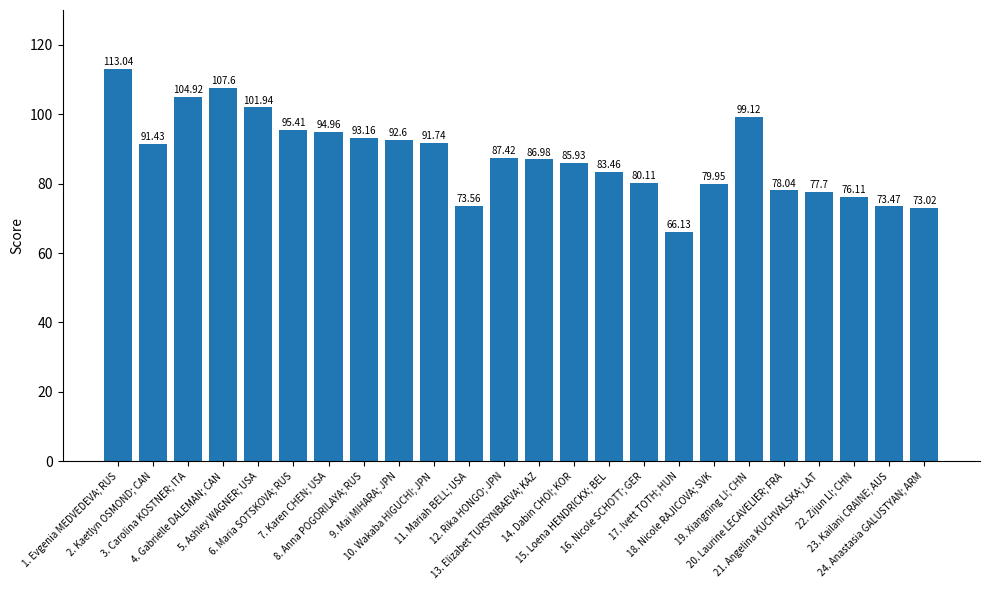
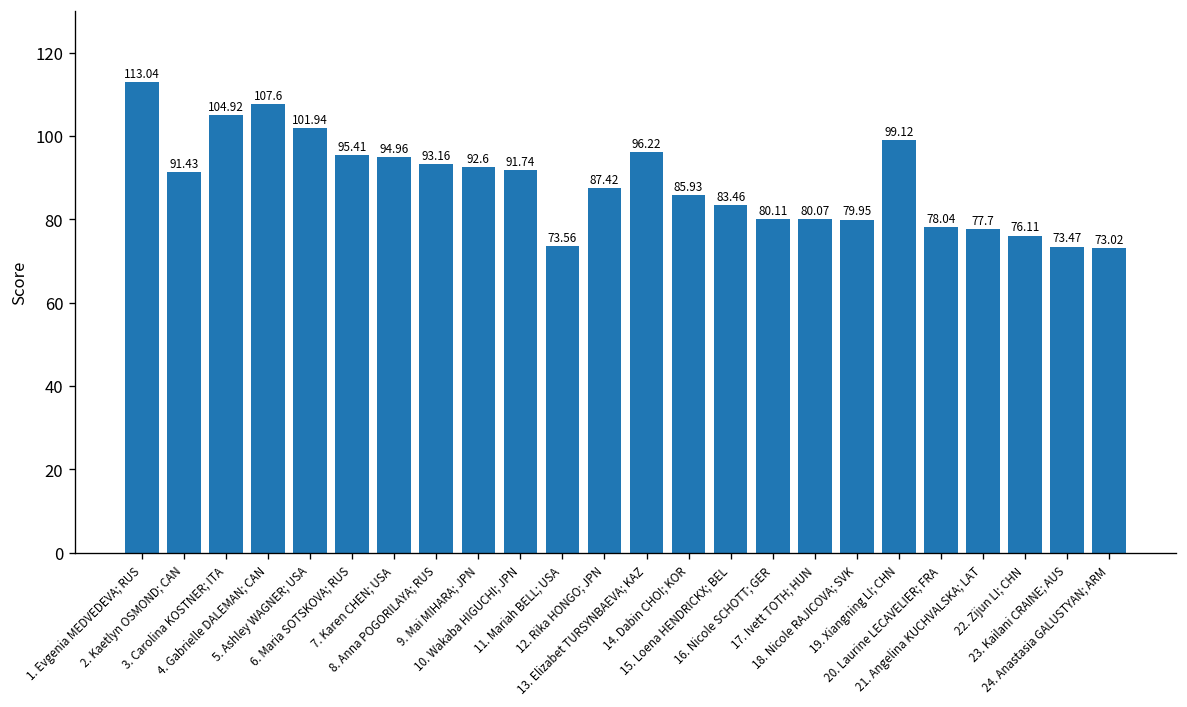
13. Elizabet TURSYNBAEVA; KAZ: 86.98 -> 96.22
17. Ivett TOTH; HUN: 66.13 -> 80.07
